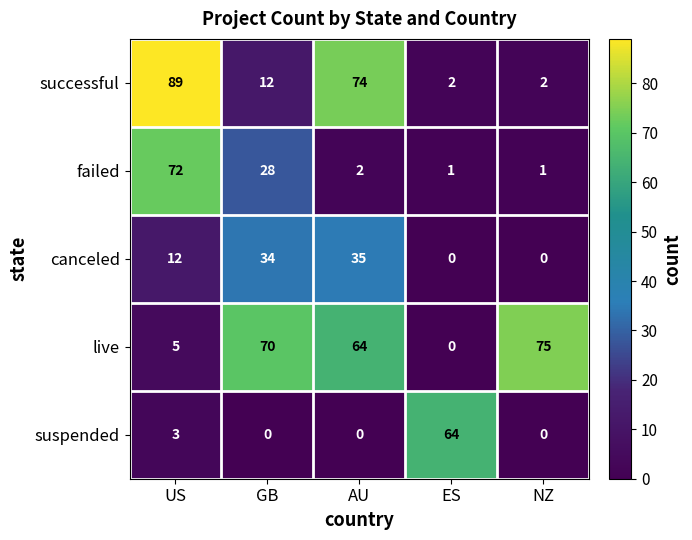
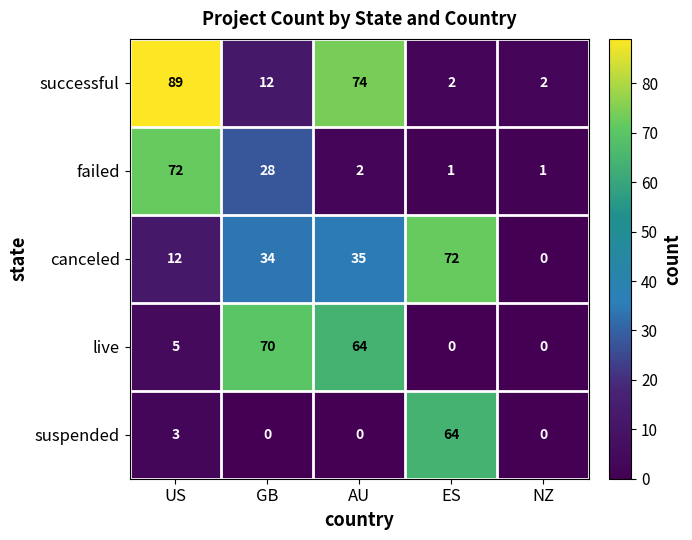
canceled, ES: 0 -> 72
live, NZ: 75 -> 0
